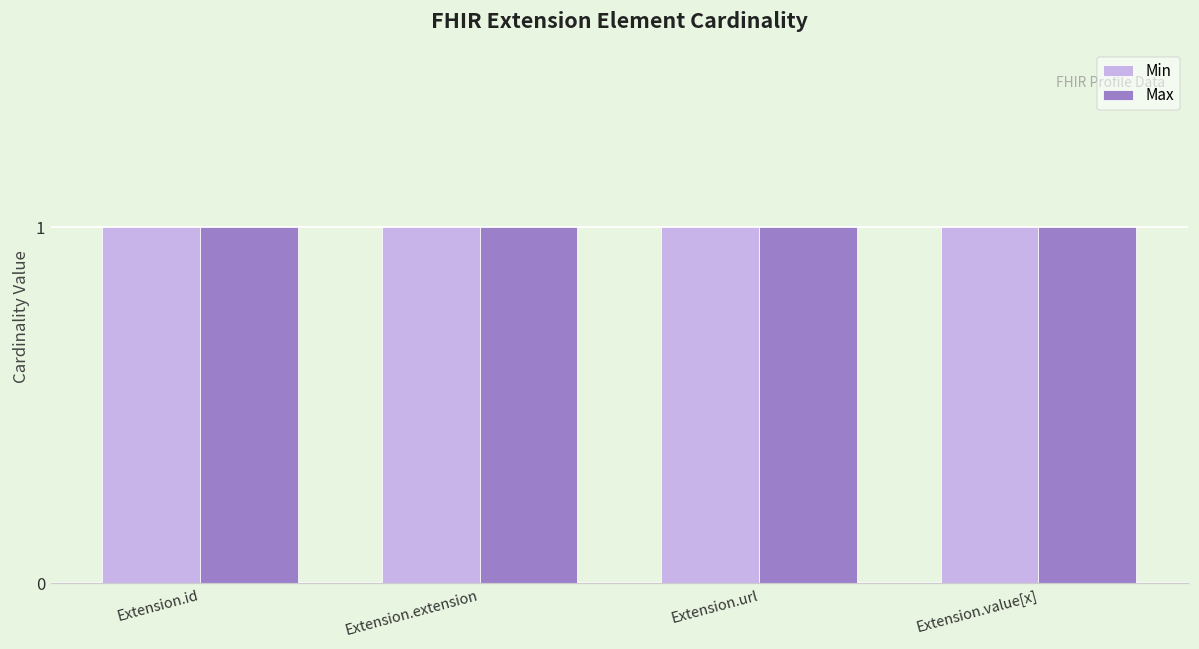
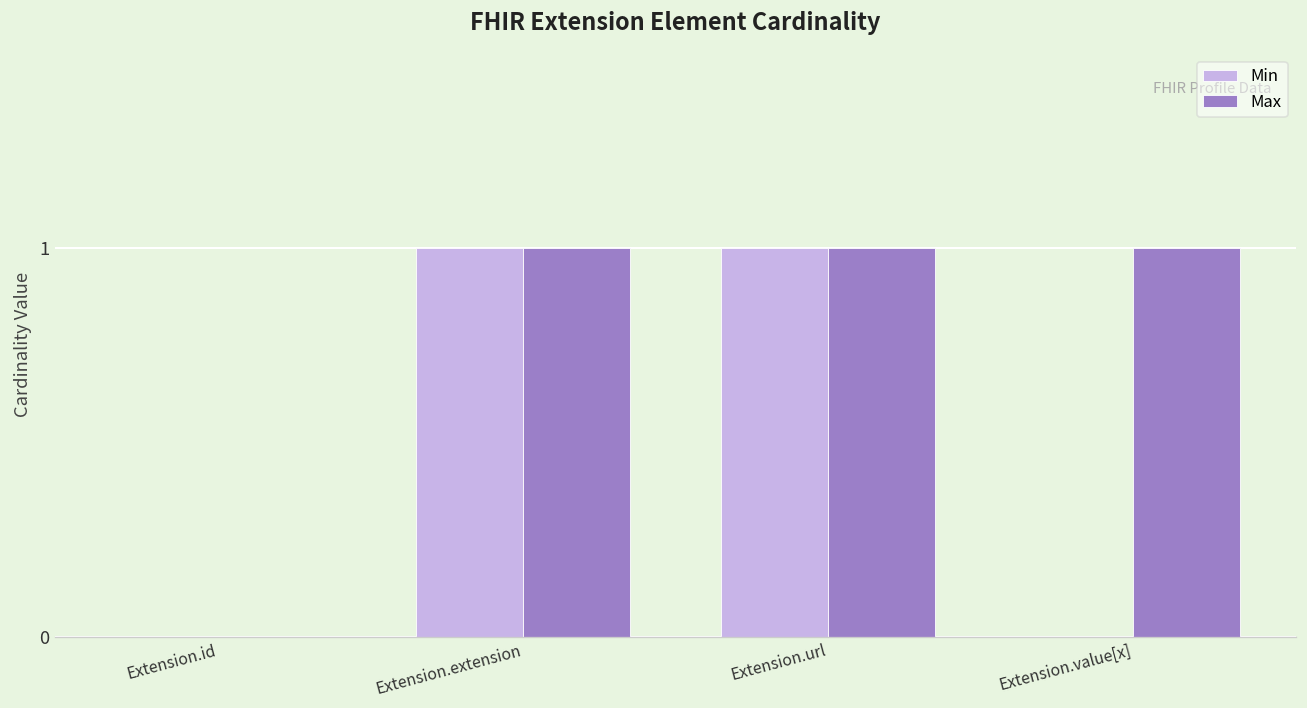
Min, Extension.id: 1 -> 0
Max, Extension.id: 1 -> 0
Min, Extension.value[x]: 1 -> 0
